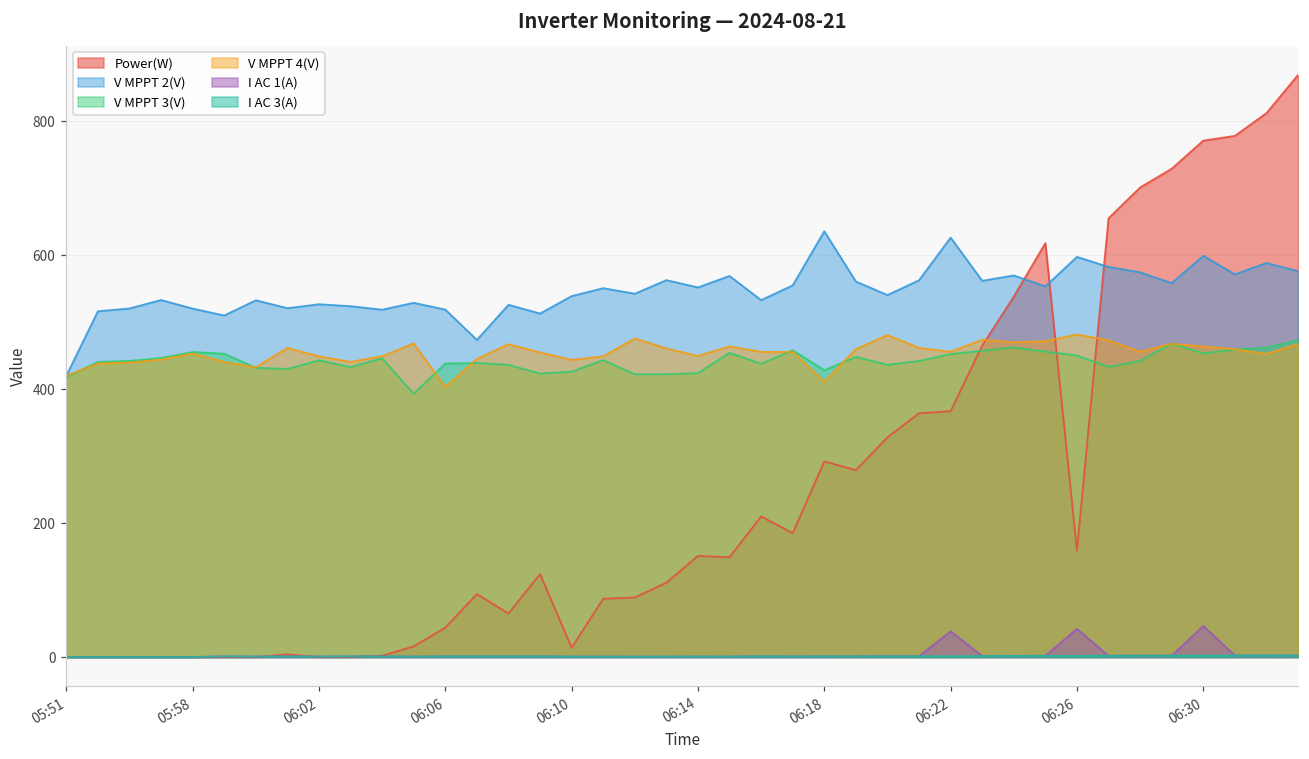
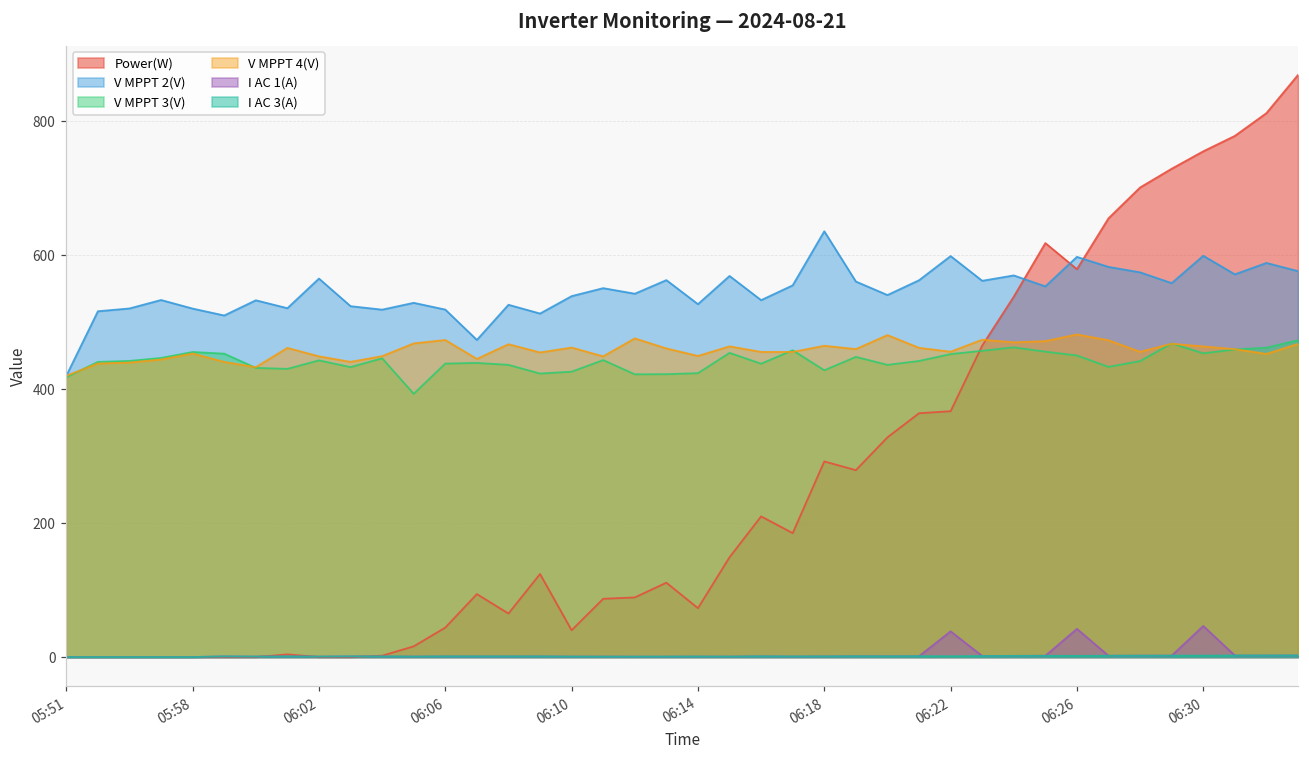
V MPPT 2(V), 06:02: 530 -> 570
V MPPT 4(V), 06:06: 400 -> 470
Power(W), 06:10: 10 -> 40
V MPPT 4(V), 06:10: 440 -> 460
Power(W), 06:14: 150 -> 70
V MPPT 2(V), 06:14: 550 -> 530
V MPPT 4(V), 06:18: 410 -> 460
V MPPT 2(V), 06:22: 630 -> 600
Power(W), 06:26: 160 -> 580
Power(W), 06:30: 770 -> 760
